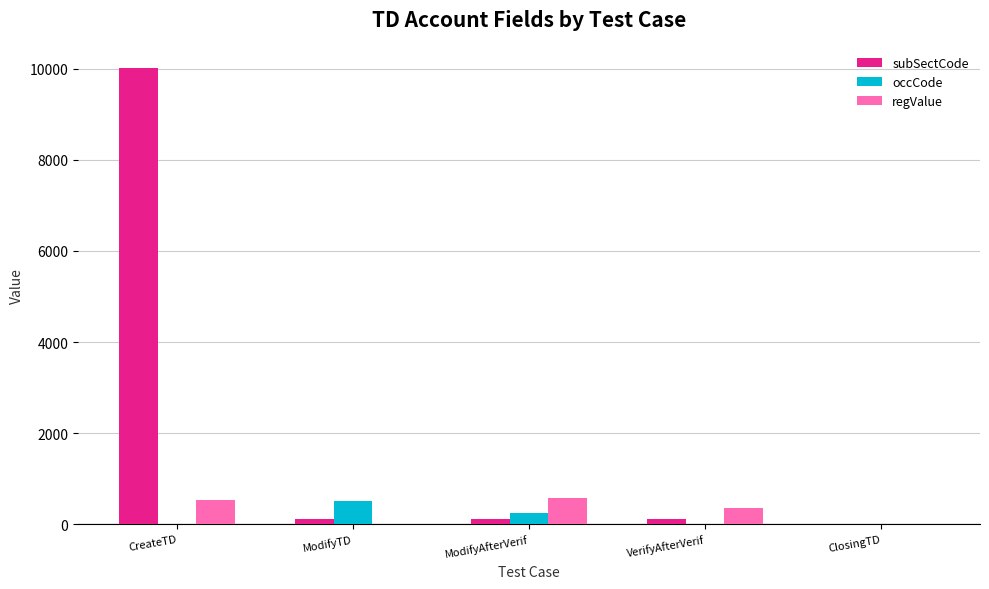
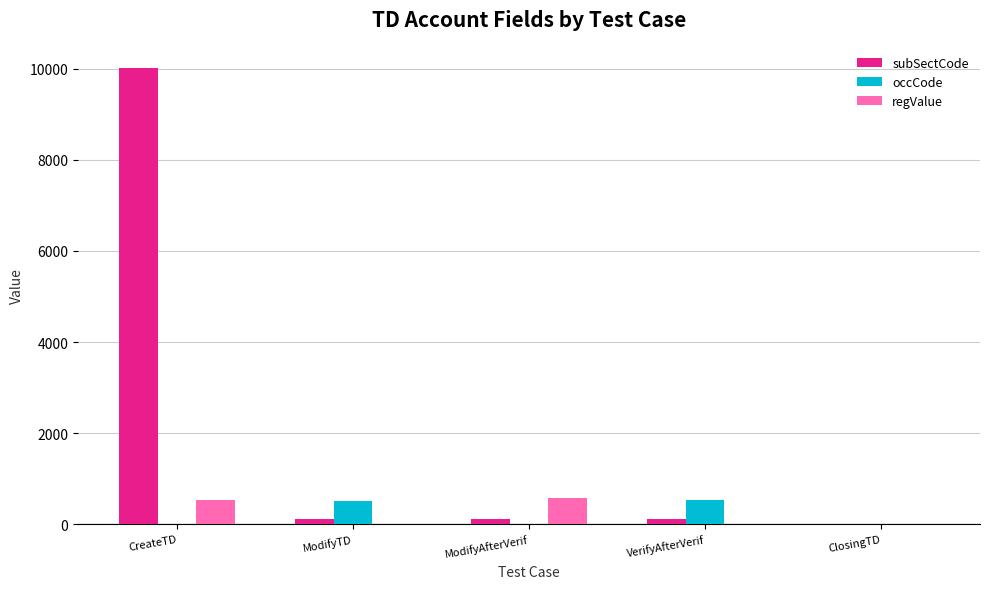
occCode, ModifyAfterVerif: 200 -> 0
occCode, VerifyAfterVerif: 0 -> 500
regValue, VerifyAfterVerif: 400 -> 0
